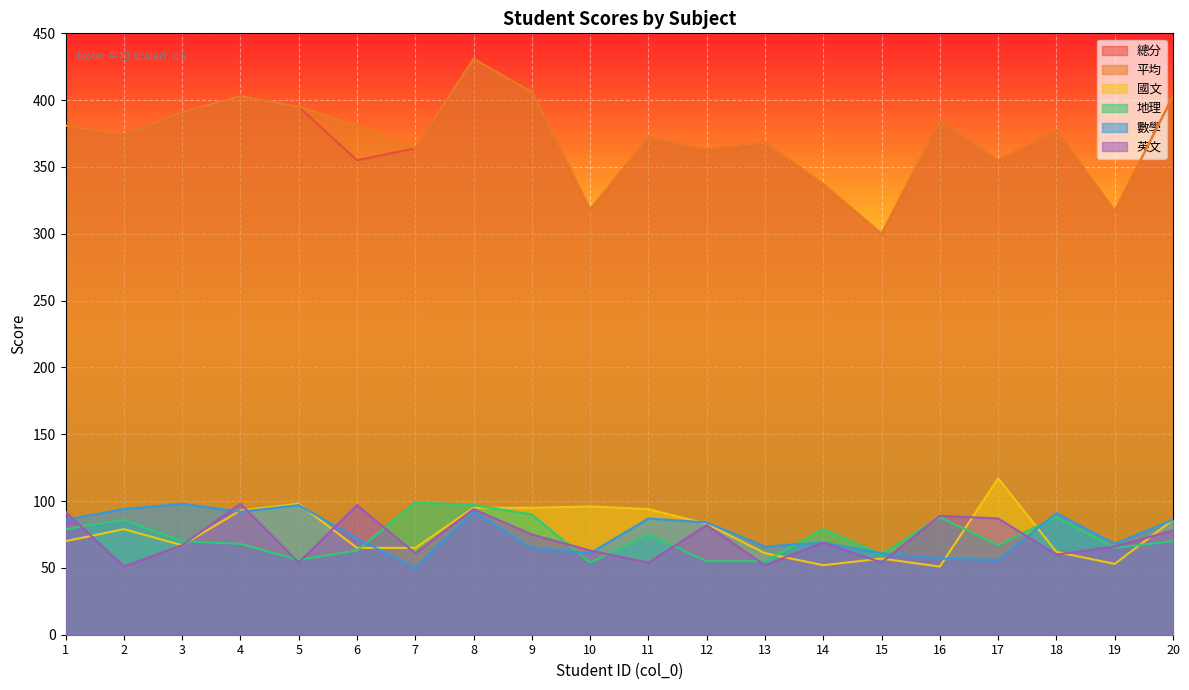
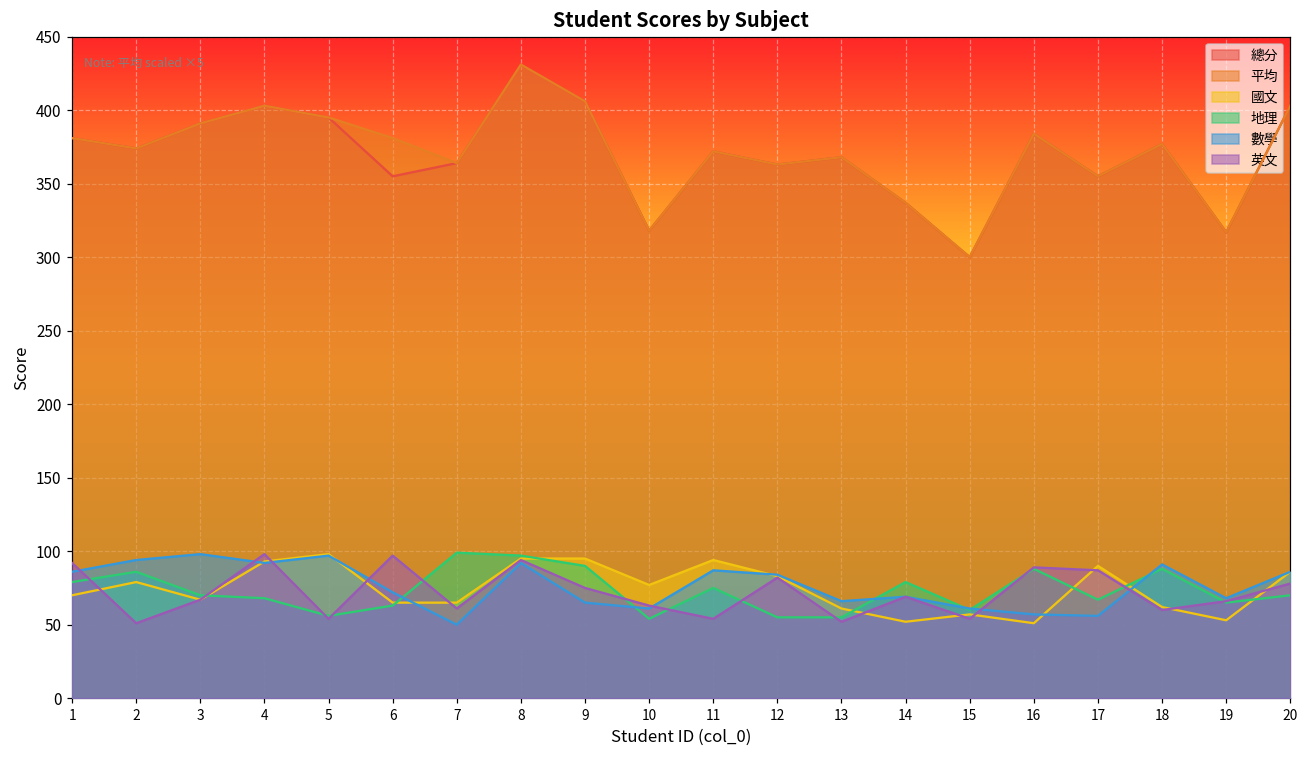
國文, 10: 96 -> 77
國文, 17: 117 -> 90
